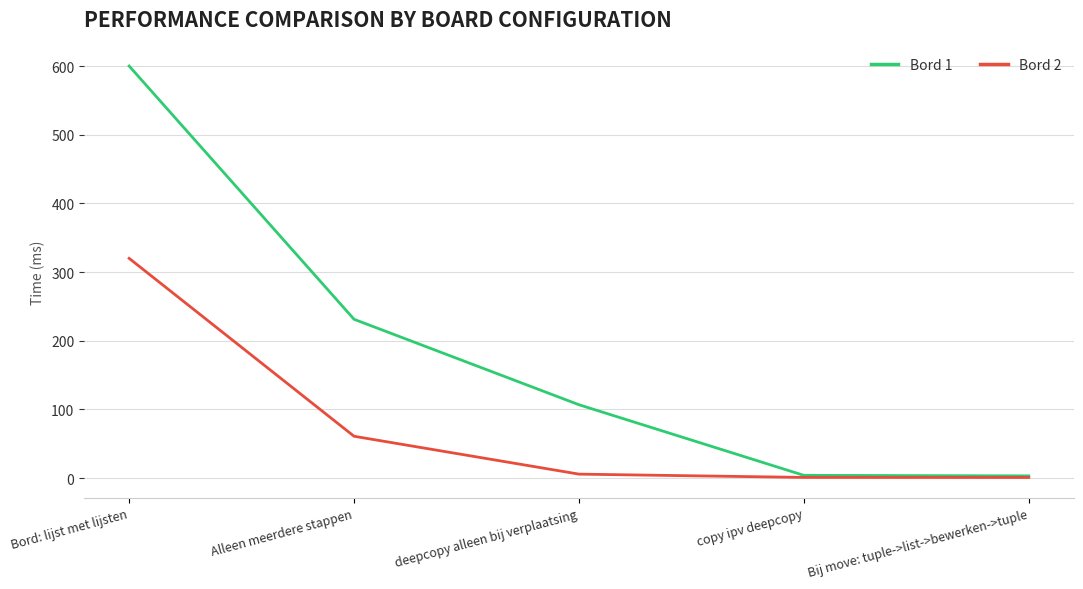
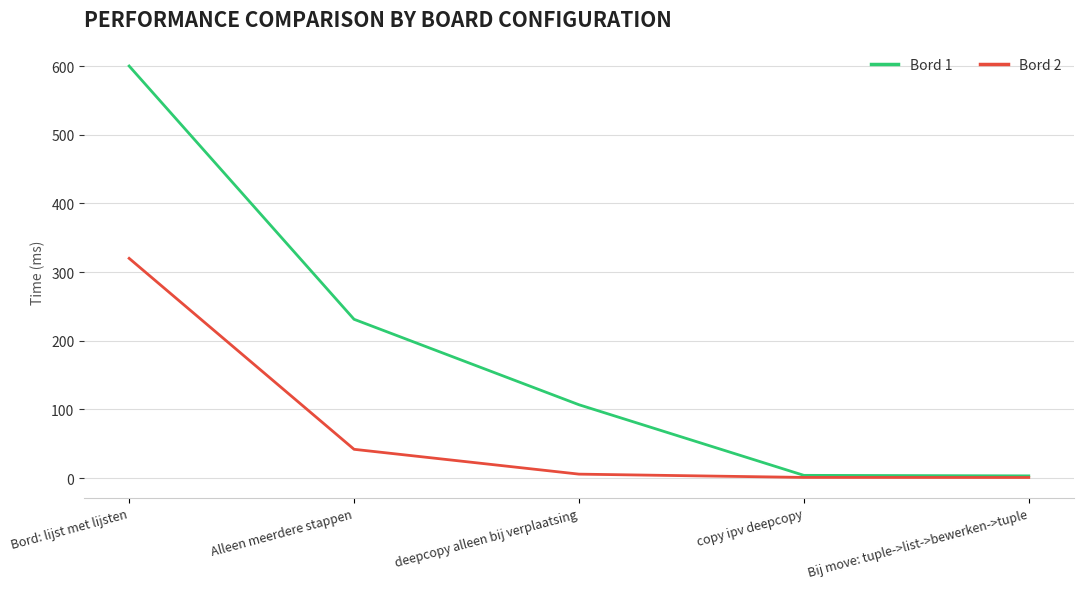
Bord 2, Alleen meerdere stappen: 60 -> 40
